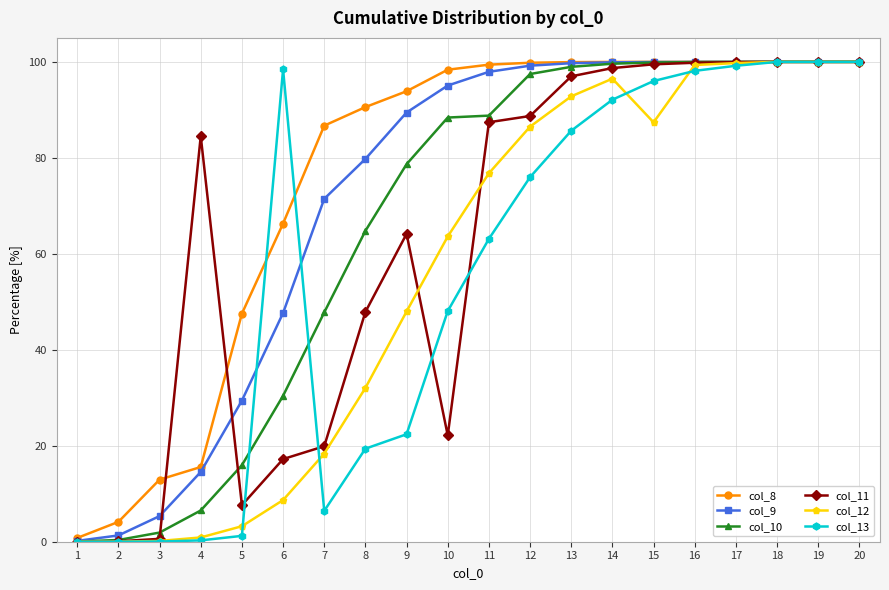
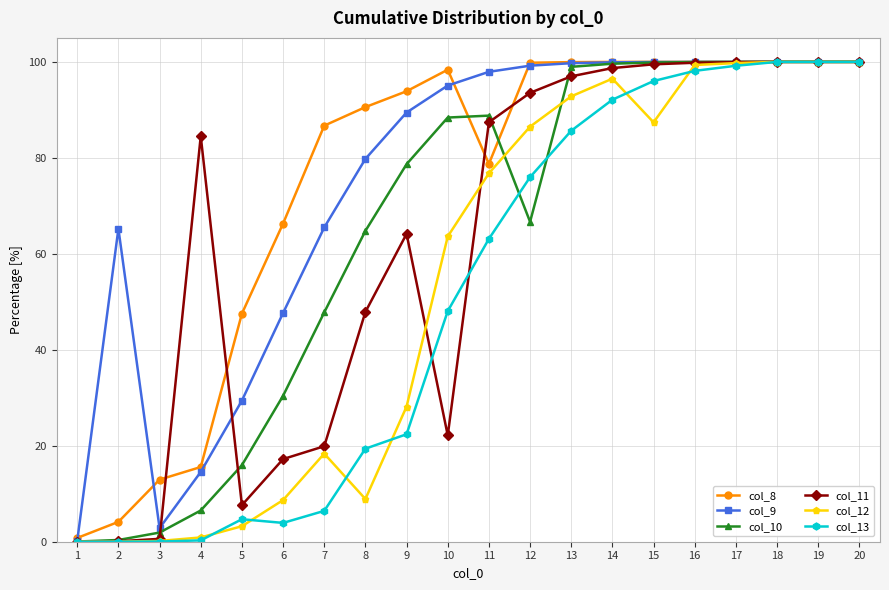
col_9, 2: 1 -> 65
col_9, 3: 5 -> 3
col_13, 5: 1 -> 5
col_13, 6: 98 -> 4
col_9, 7: 71 -> 65
col_12, 8: 32 -> 9
col_12, 9: 48 -> 28
col_8, 11: 99 -> 79
col_10, 12: 97 -> 67
col_11, 12: 89 -> 94
